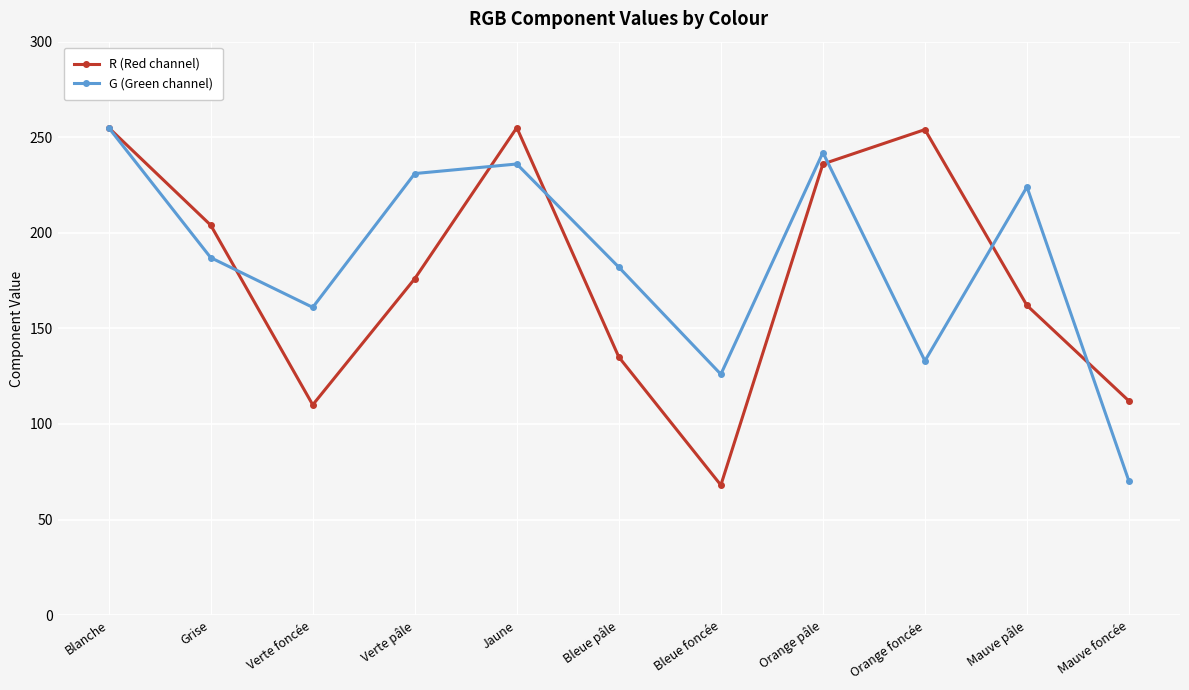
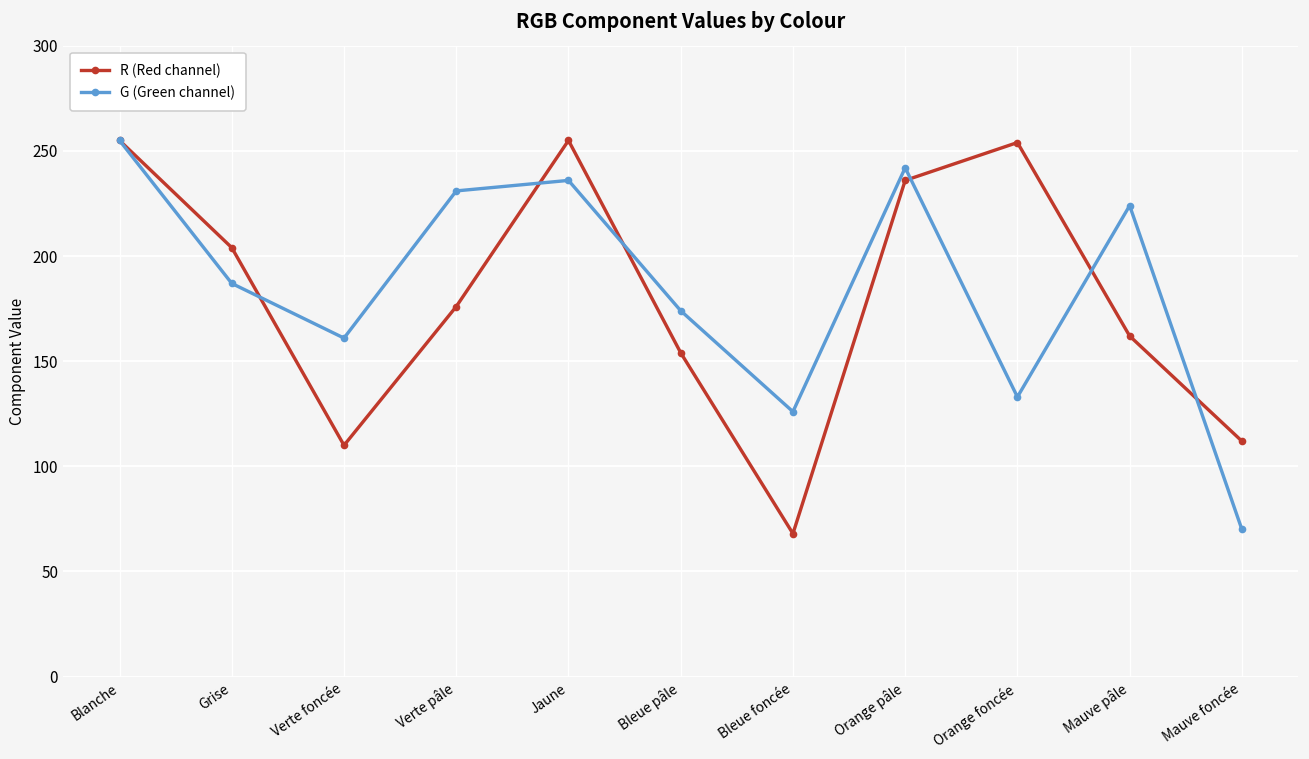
R (Red channel), Bleue pâle: 135 -> 154
G (Green channel), Bleue pâle: 182 -> 174
